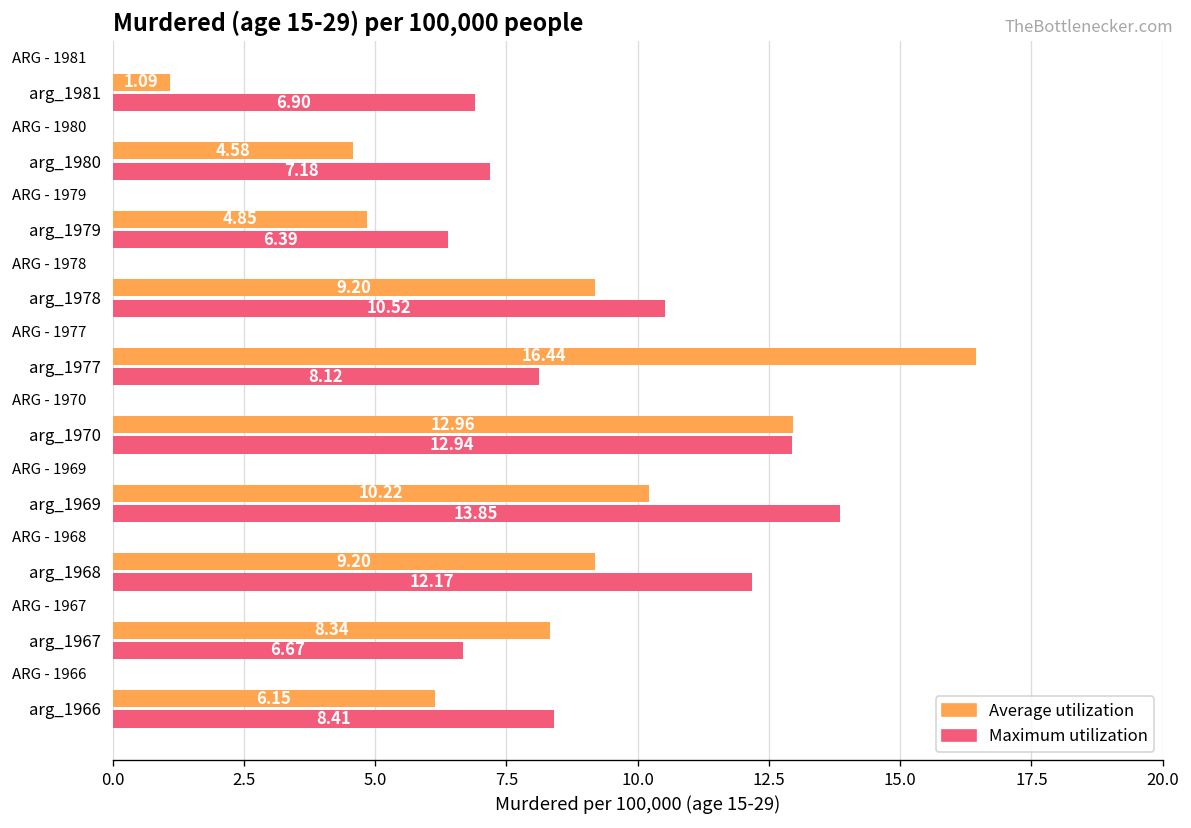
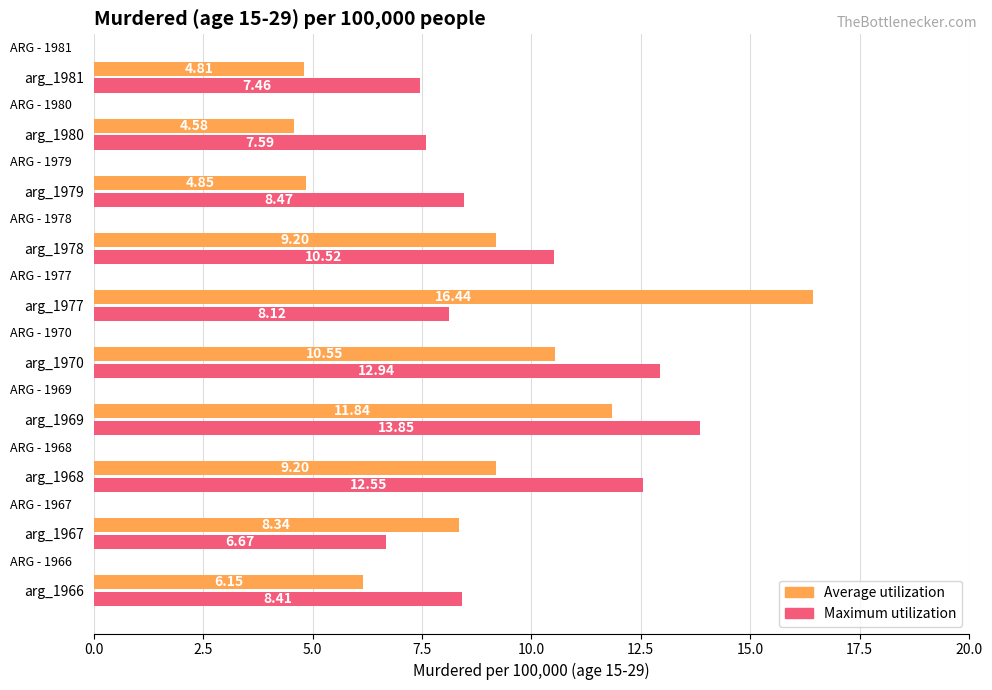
Average utilization, arg_1981: 1.09 -> 4.81
Maximum utilization, arg_1981: 6.90 -> 7.46
Maximum utilization, arg_1980: 7.18 -> 7.59
Maximum utilization, arg_1979: 6.39 -> 8.47
Average utilization, arg_1970: 12.96 -> 10.55
Average utilization, arg_1969: 10.22 -> 11.84
Maximum utilization, arg_1968: 12.17 -> 12.55
